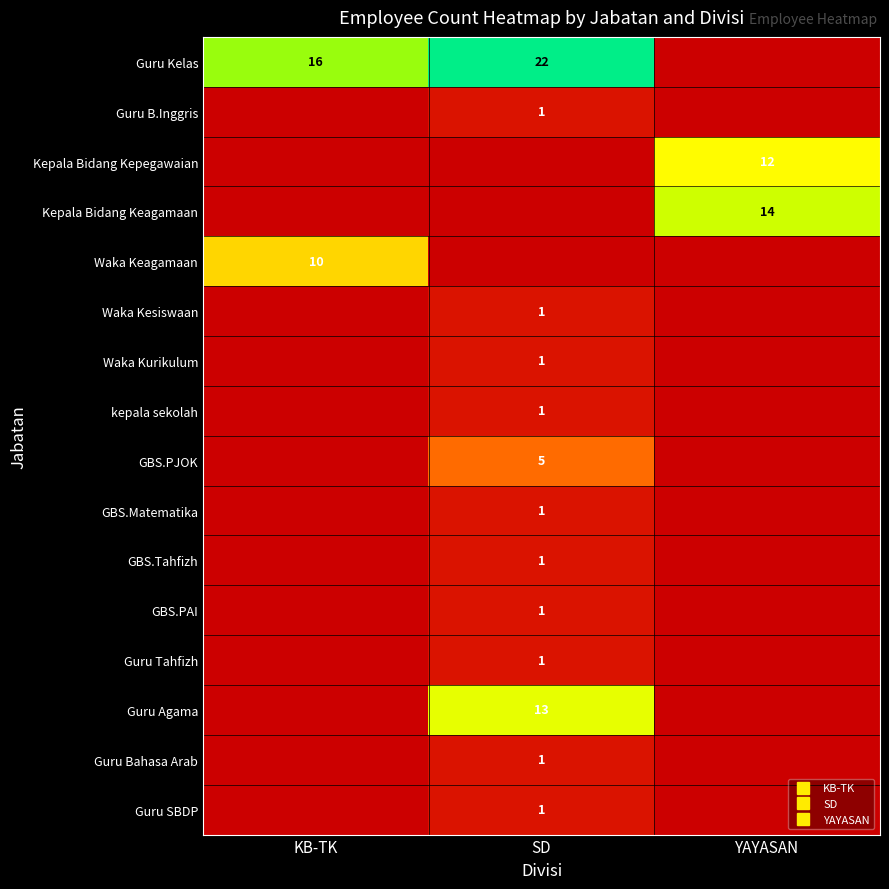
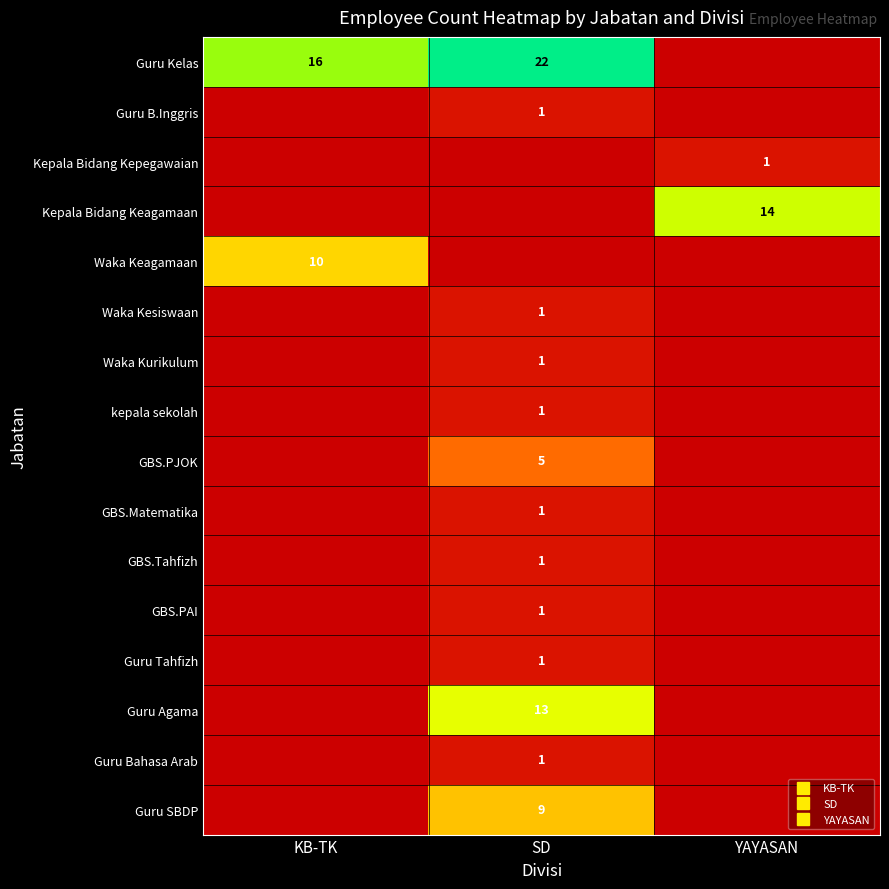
Kepala Bidang Kepegawaian, YAYASAN: 12 -> 1
Guru SBDP, SD: 1 -> 9
